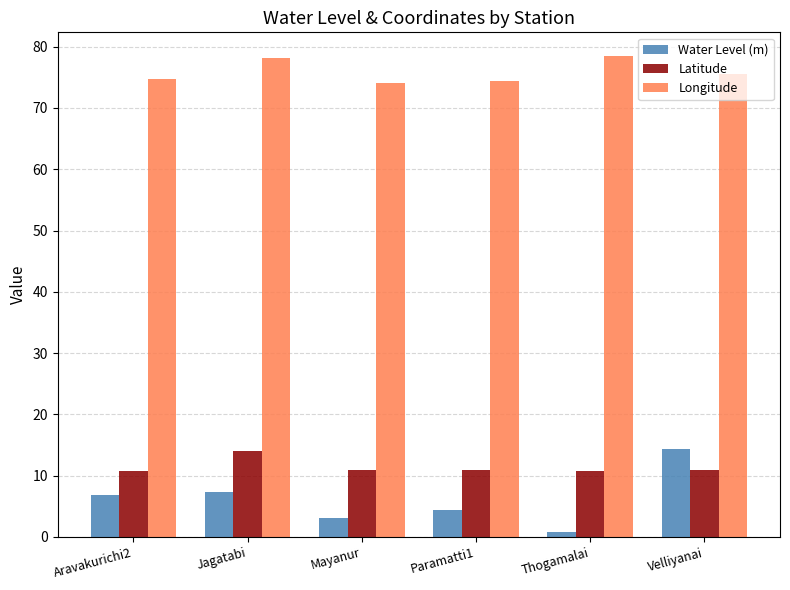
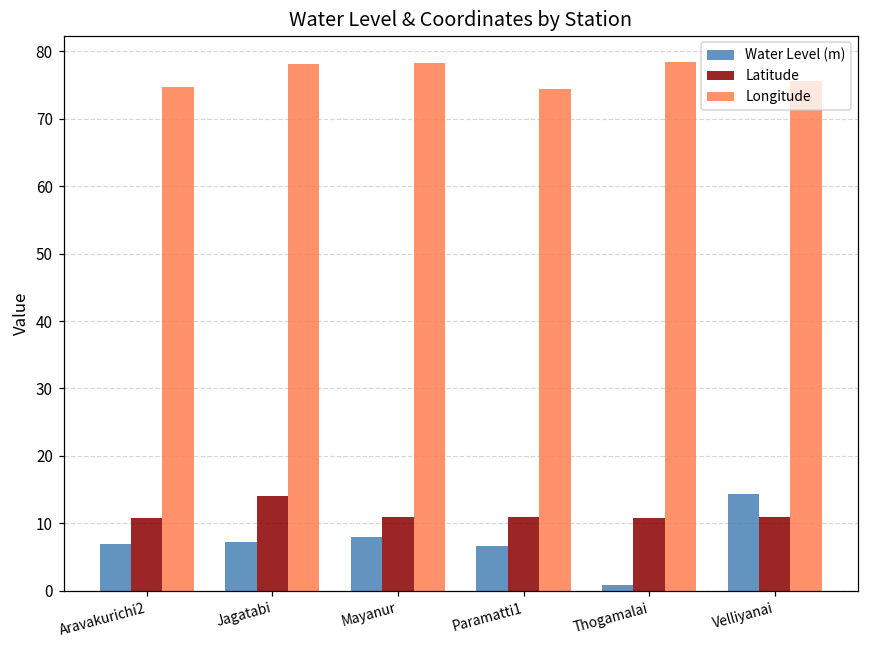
Water Level (m), Mayanur: 3 -> 8
Longitude, Mayanur: 74 -> 78
Water Level (m), Paramatti1: 4 -> 7
